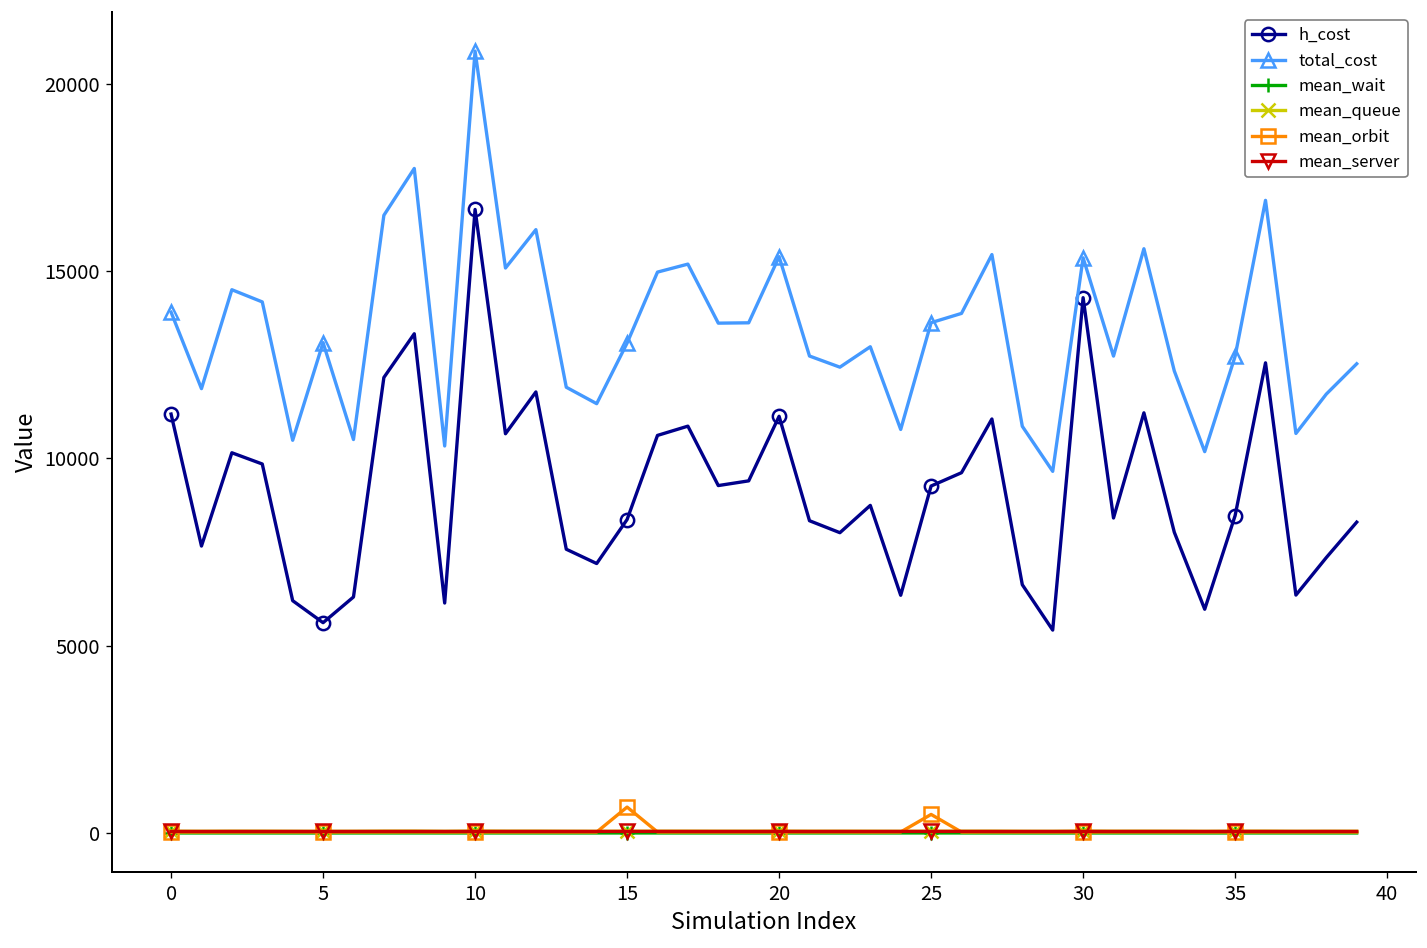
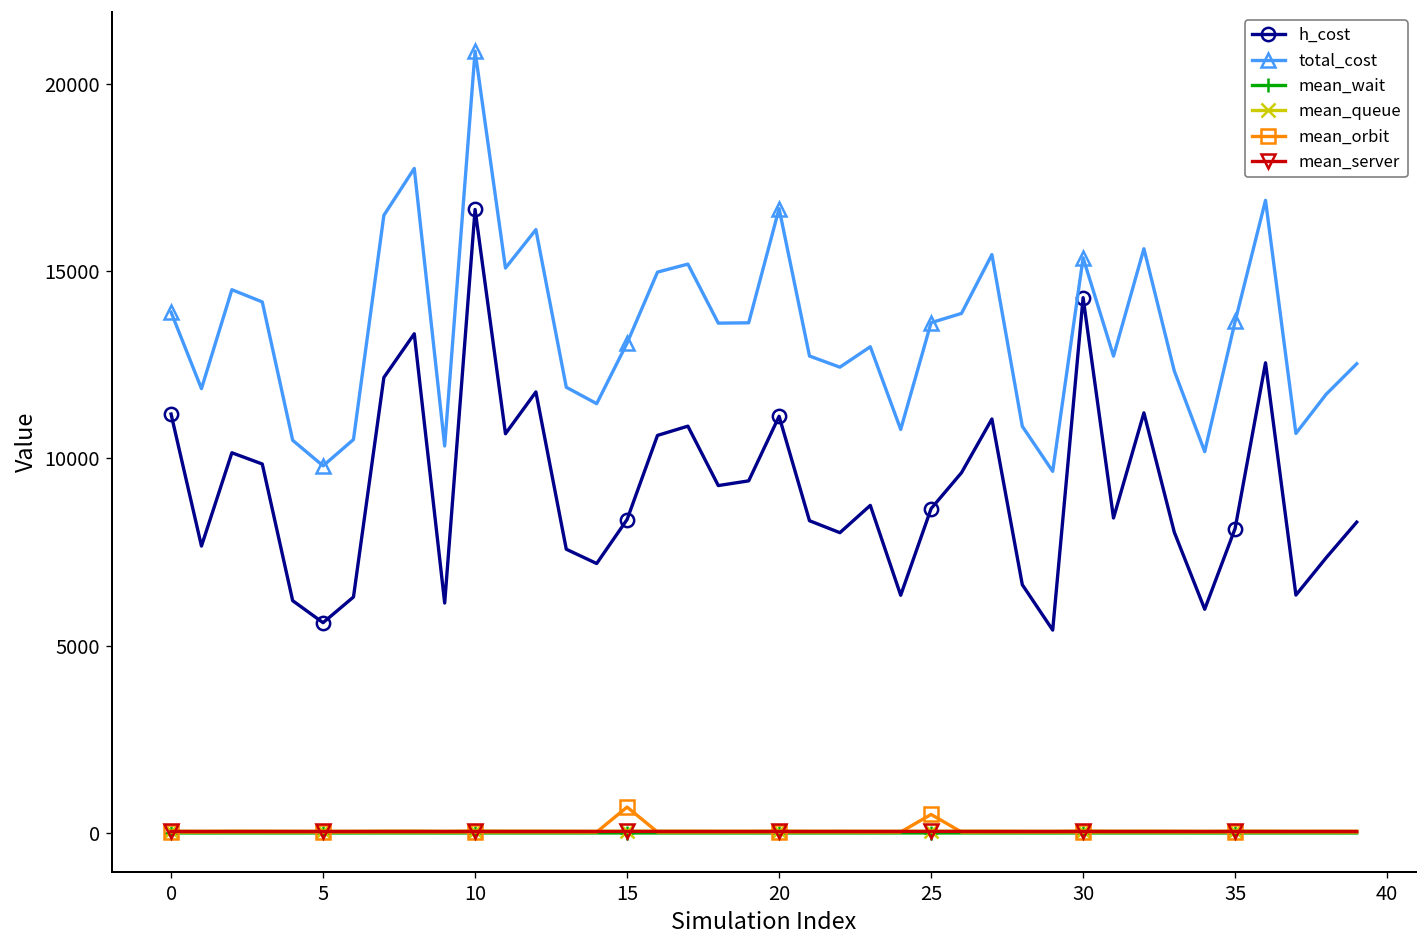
total_cost, 5: 13100 -> 9800
total_cost, 20: 15400 -> 16700
h_cost, 25: 9300 -> 8700
h_cost, 35: 8500 -> 8100
total_cost, 35: 12700 -> 13700
